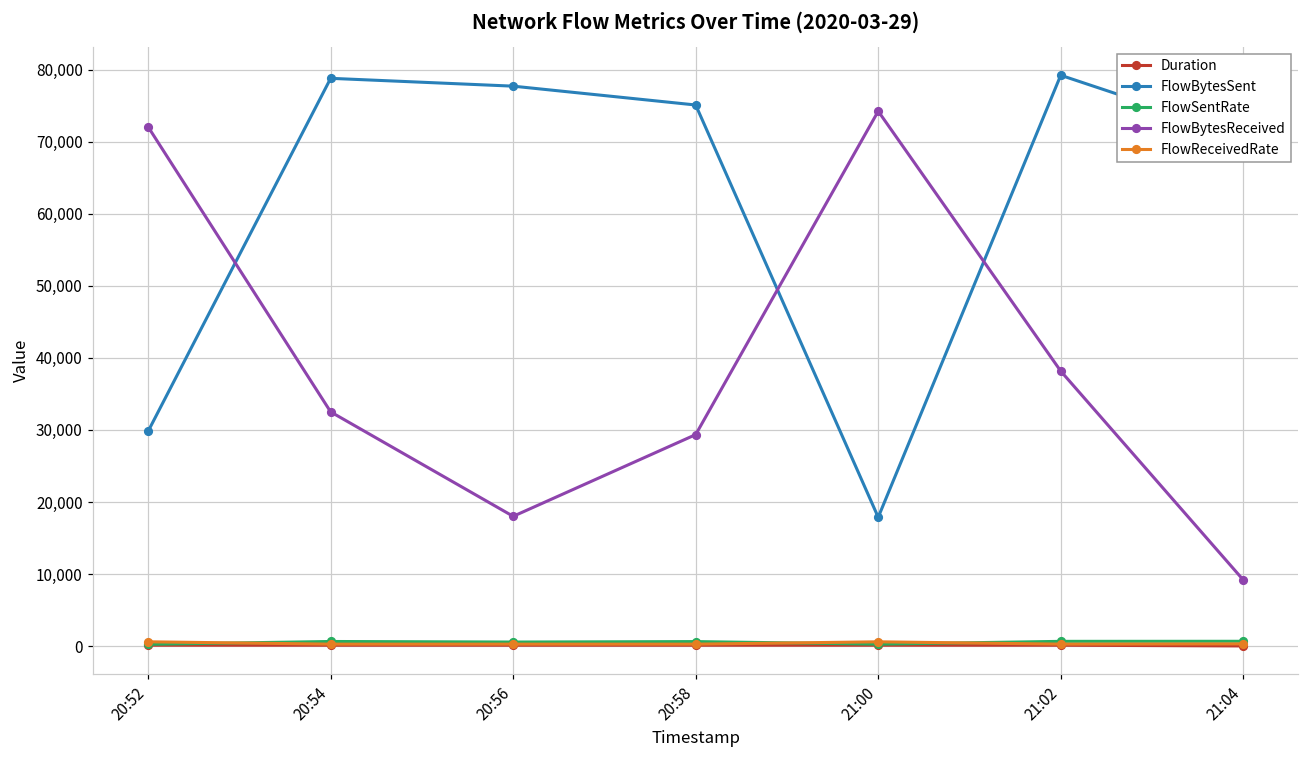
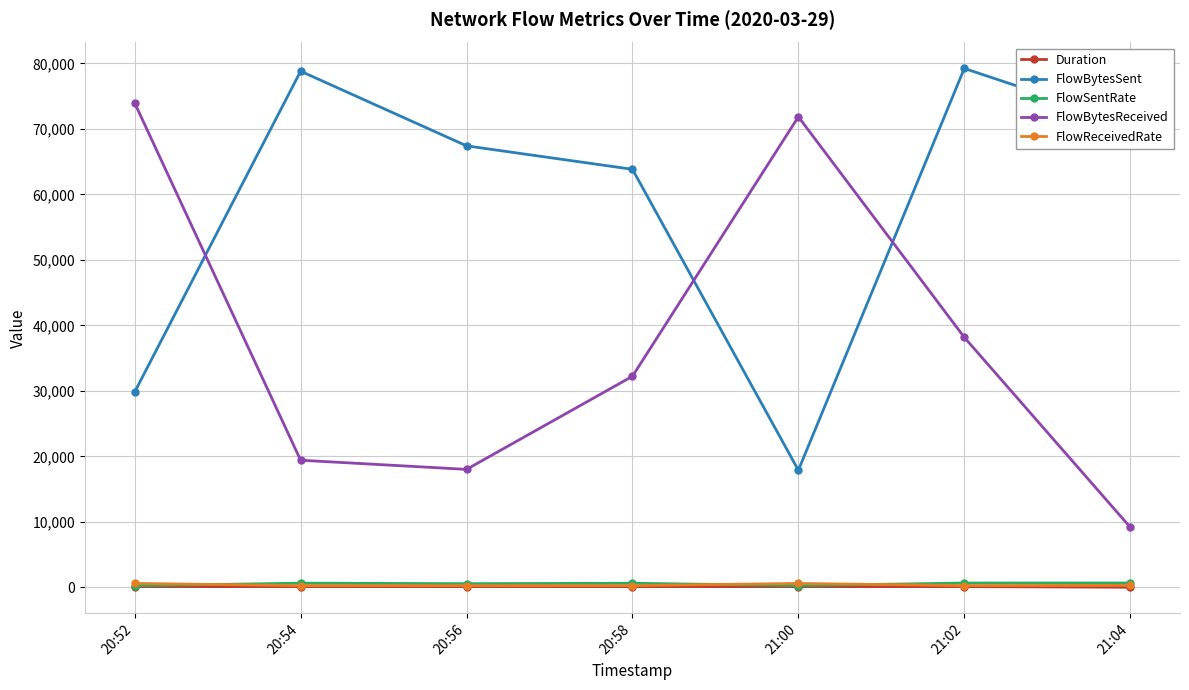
FlowBytesReceived, 20:52: 72,000 -> 74,000
FlowBytesReceived, 20:54: 33,000 -> 19,000
FlowBytesSent, 20:56: 78,000 -> 67,000
FlowBytesSent, 20:58: 75,000 -> 64,000
FlowBytesReceived, 20:58: 29,000 -> 32,000
FlowBytesReceived, 21:00: 74,000 -> 72,000
